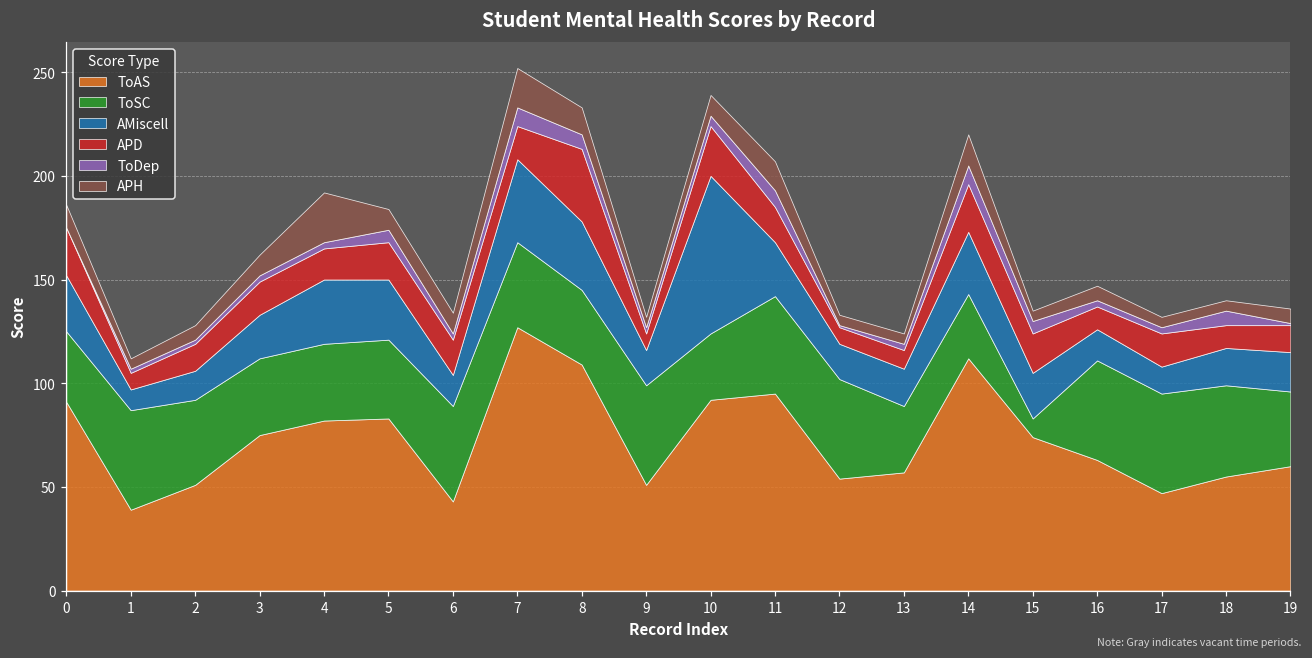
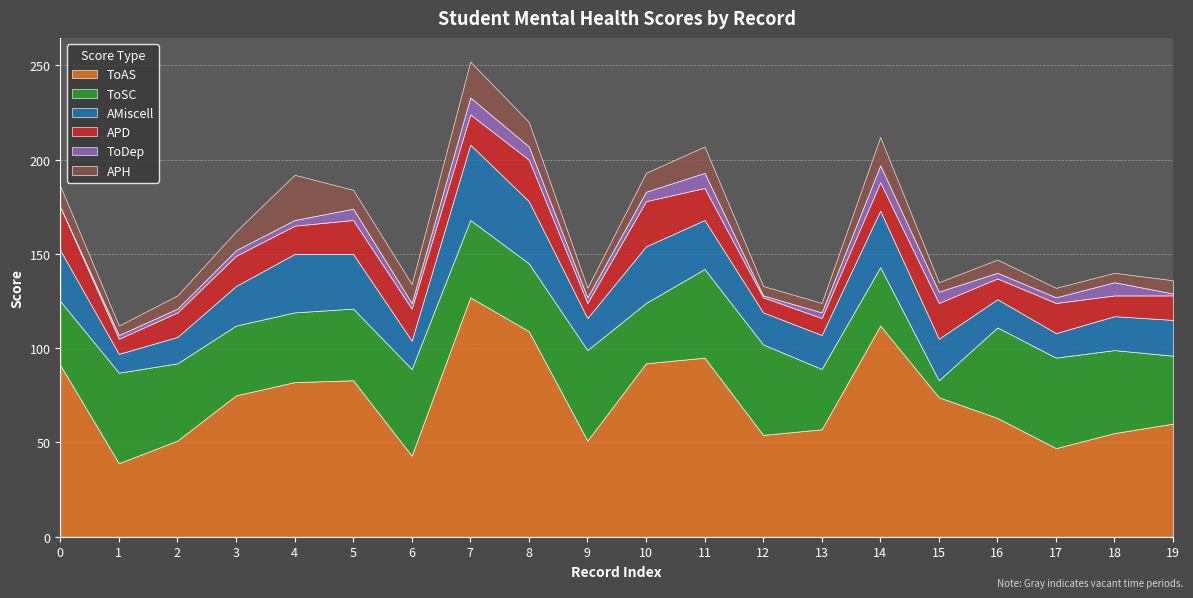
APD, 8: 35 -> 22
AMiscell, 10: 76 -> 30
APD, 14: 23 -> 15
